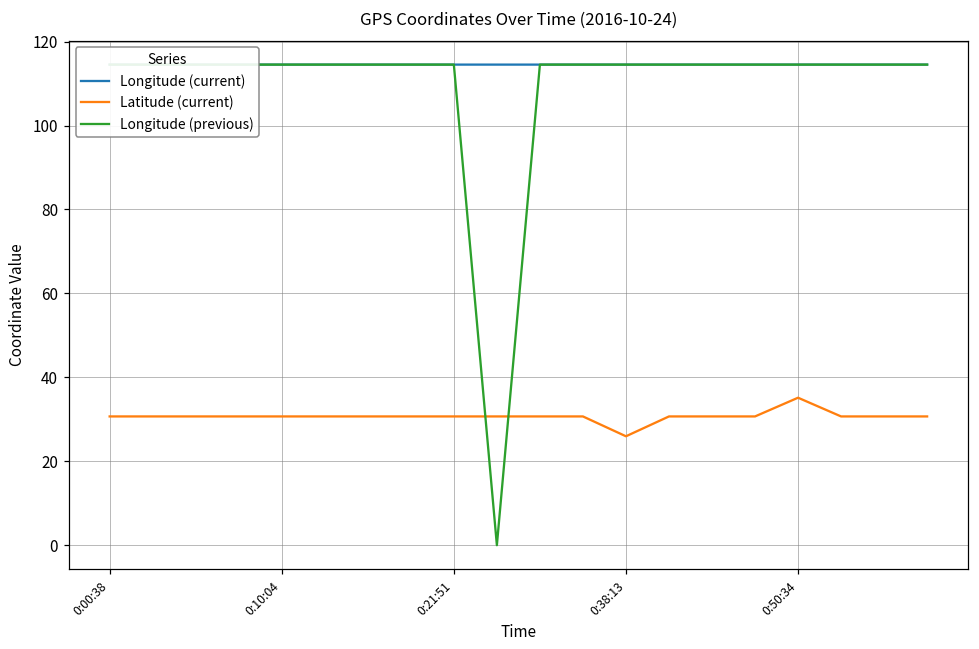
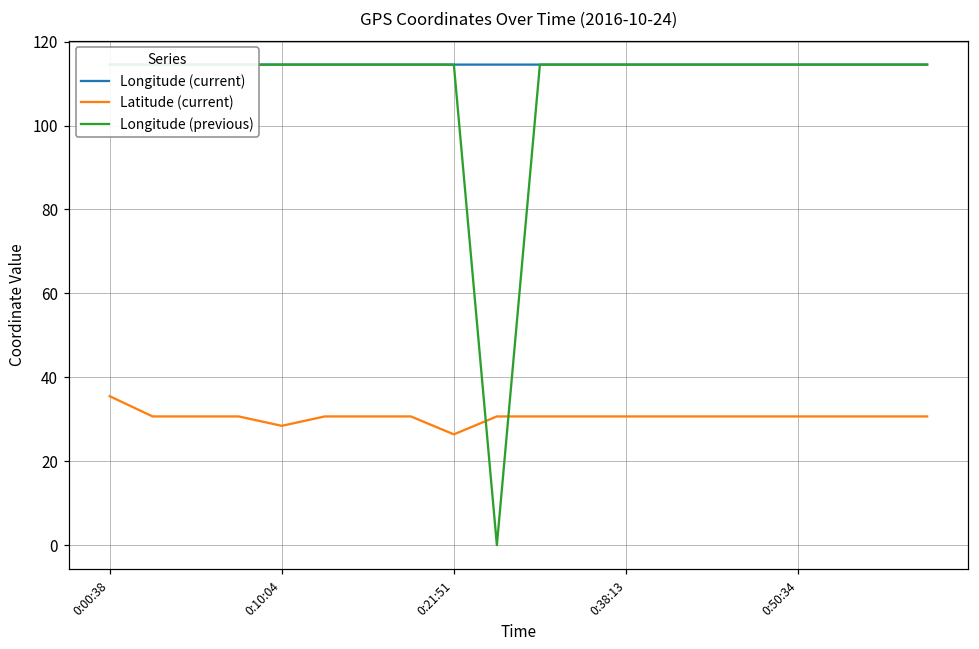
Latitude (current), 0:00:38: 31 -> 36
Latitude (current), 0:10:04: 31 -> 28
Latitude (current), 0:21:51: 31 -> 26
Latitude (current), 0:38:13: 26 -> 31
Latitude (current), 0:50:34: 35 -> 31
